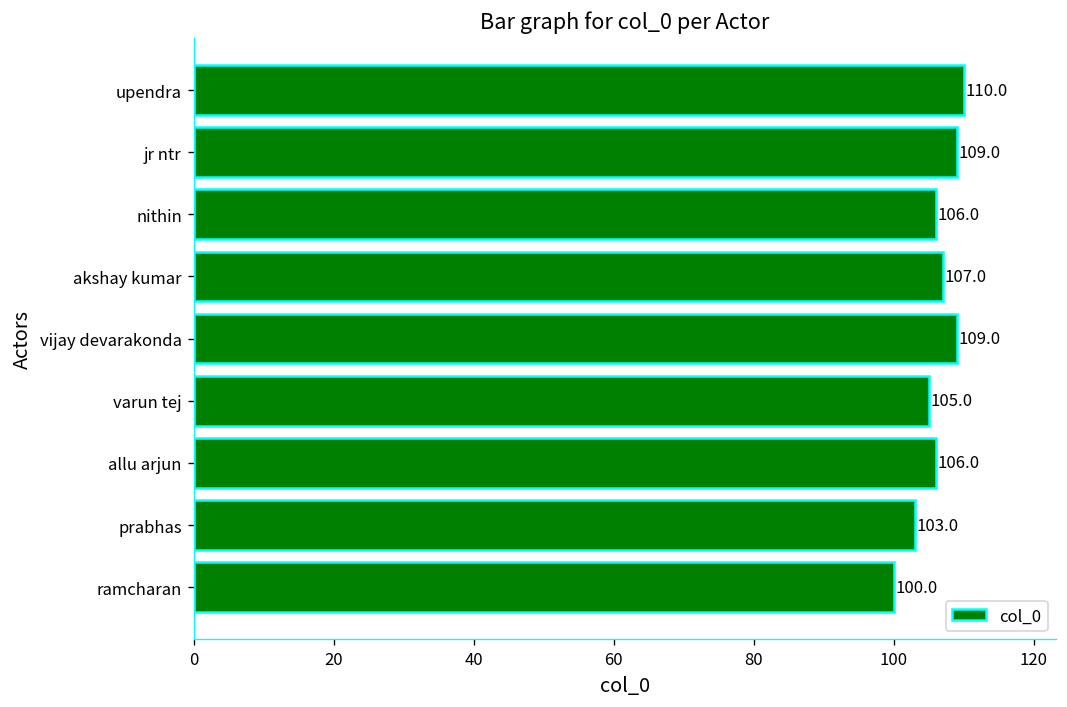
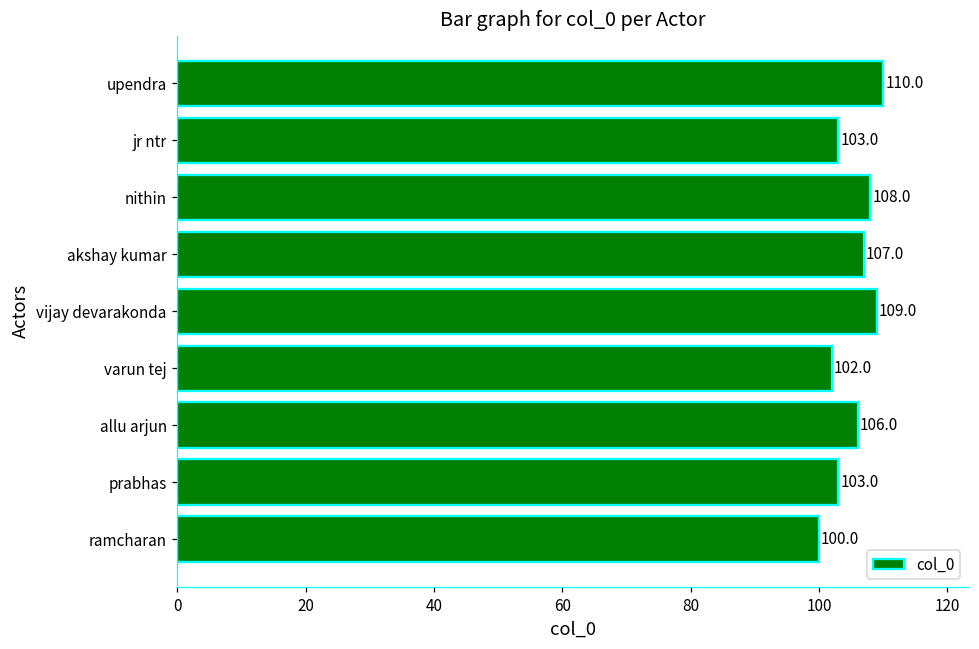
jr ntr: 109.0 -> 103.0
nithin: 106.0 -> 108.0
varun tej: 105.0 -> 102.0
